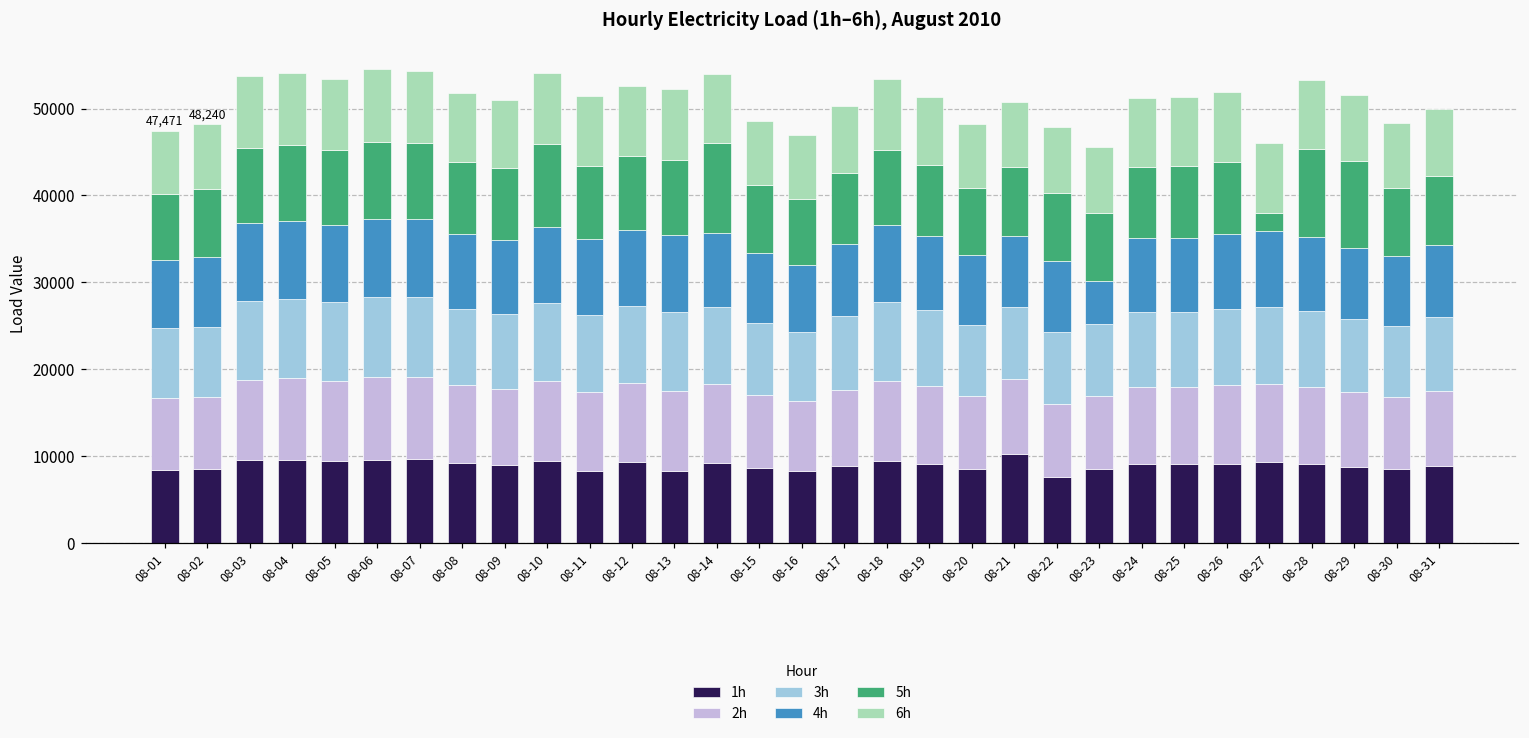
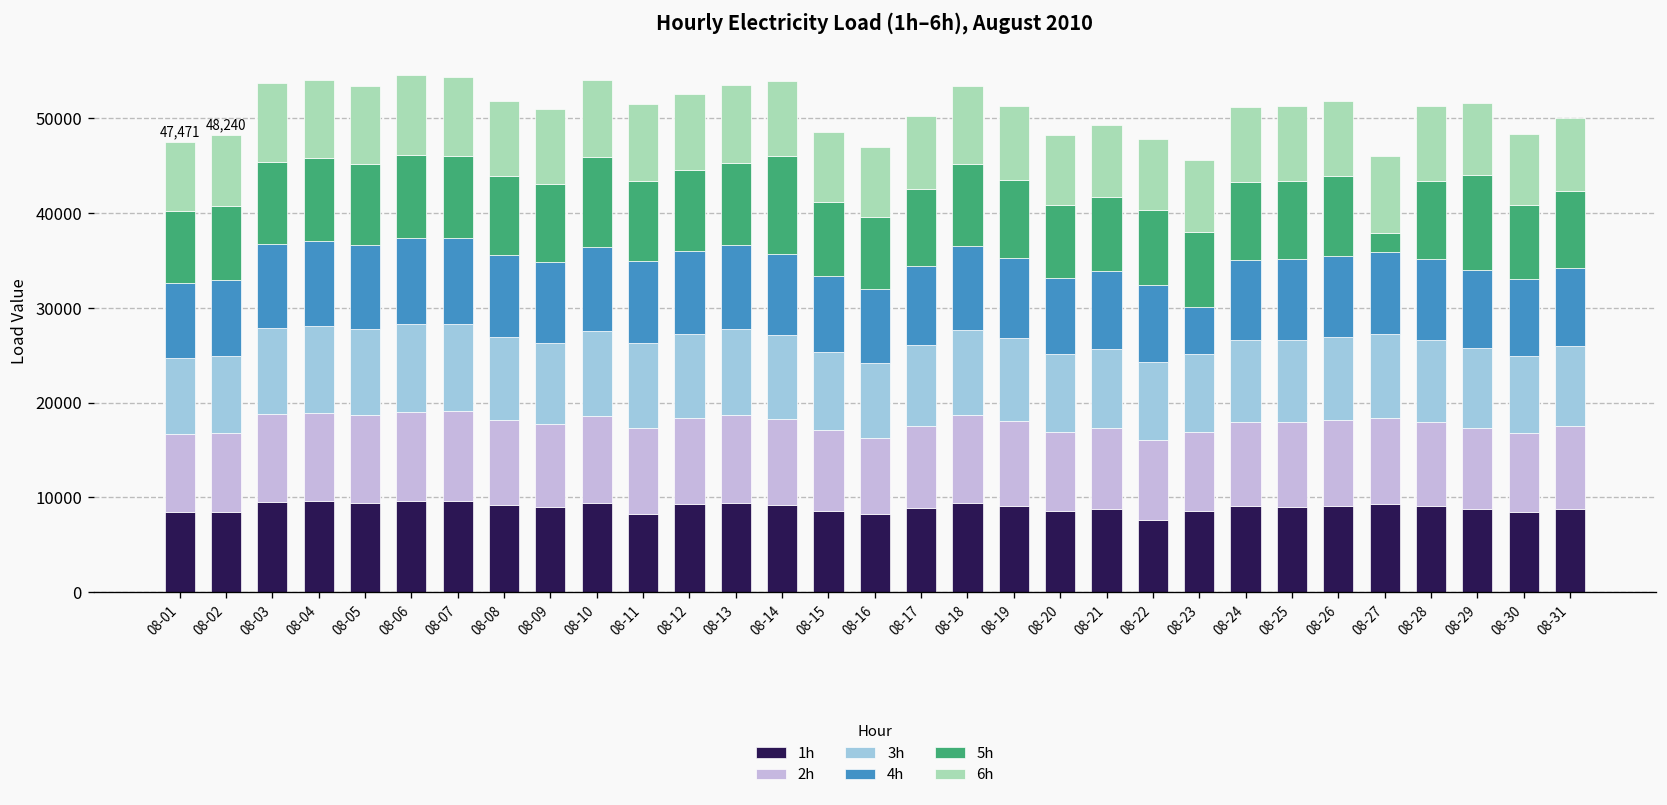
1h, 08-13: 8000 -> 9000
1h, 08-21: 10000 -> 9000
5h, 08-28: 10000 -> 8000
